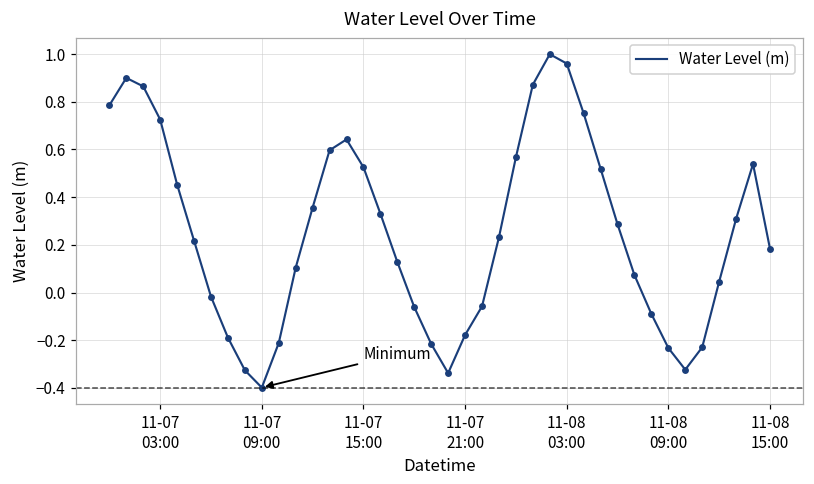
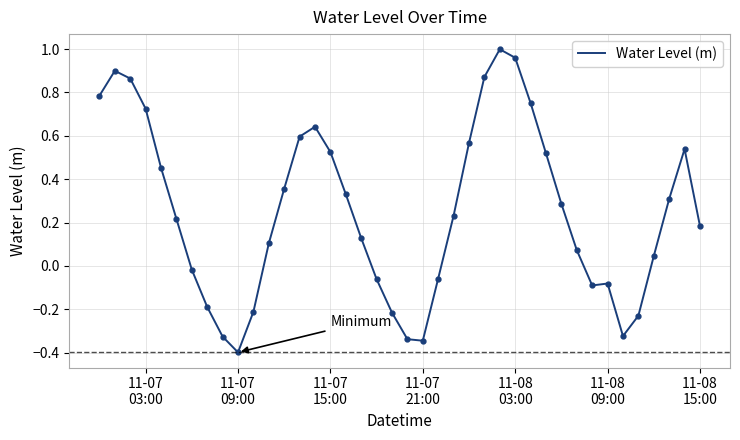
11-07 21:00: -0.18 -> -0.34
11-08 09:00: -0.23 -> -0.08
